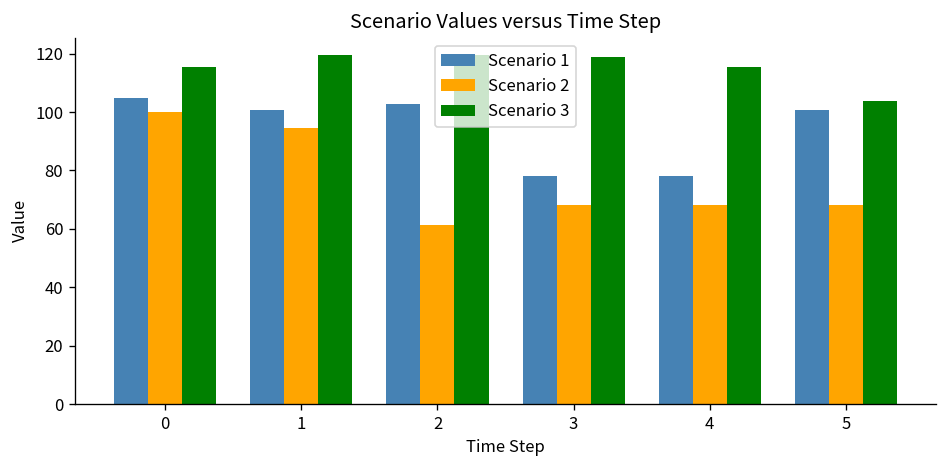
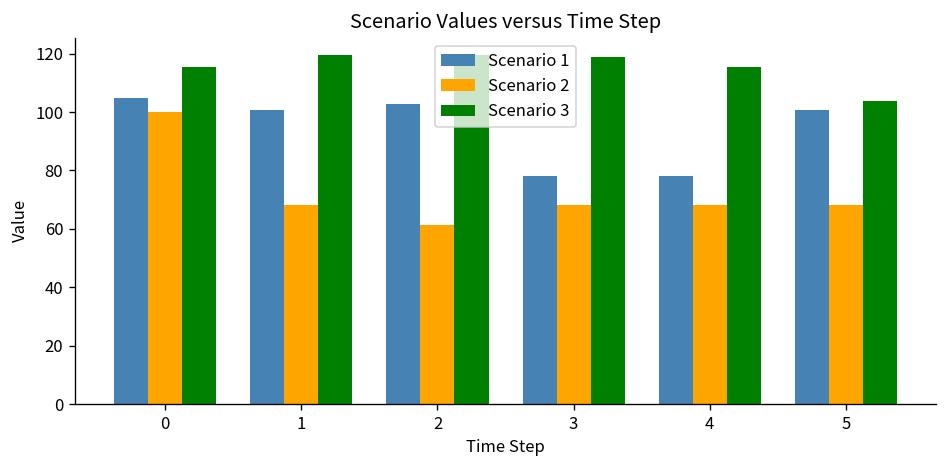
Scenario 2, 1: 95 -> 68
